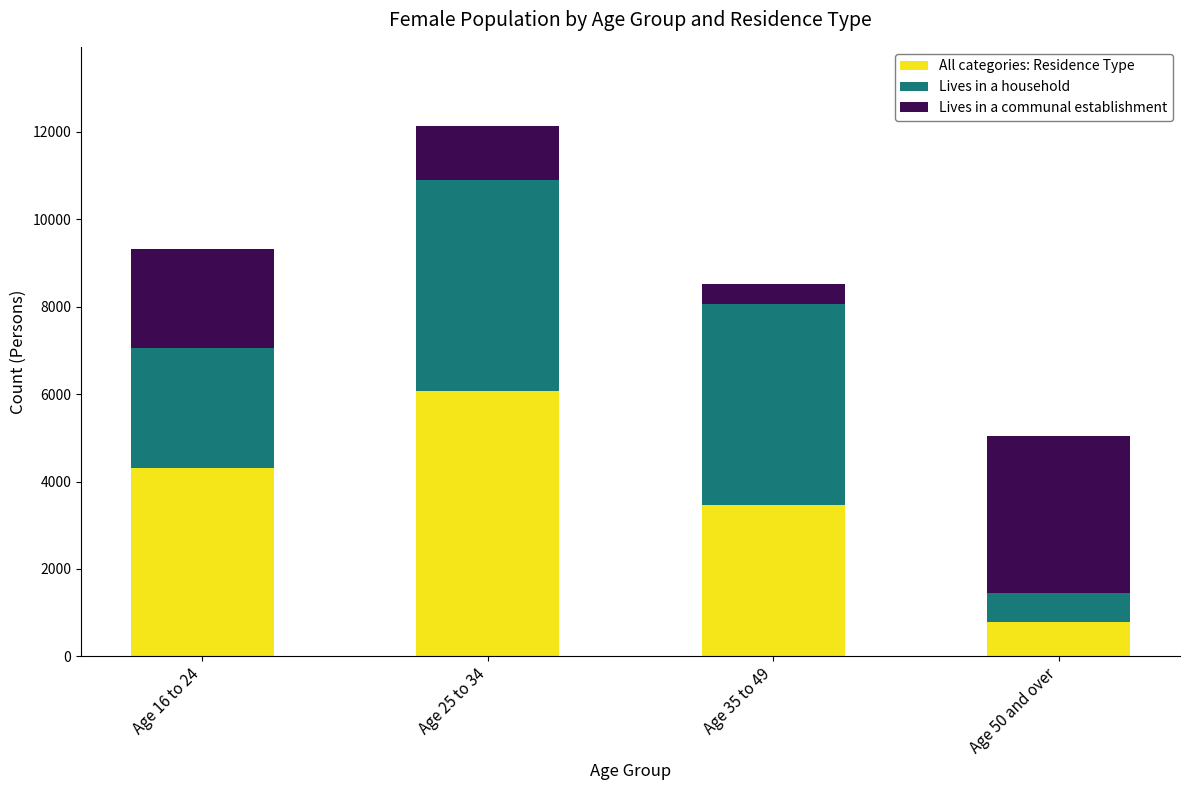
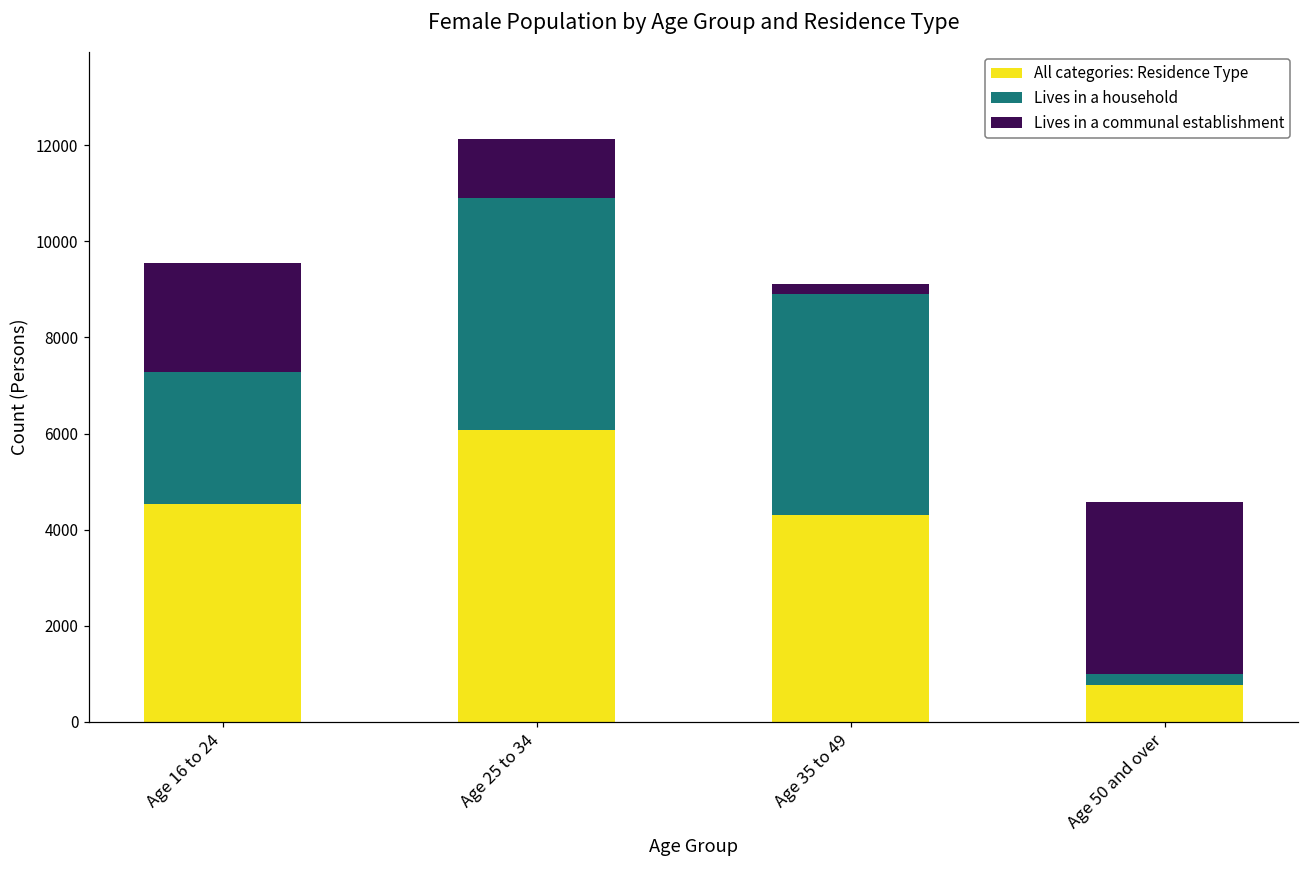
All categories: Residence Type, Age 16 to 24: 4300 -> 4500
All categories: Residence Type, Age 35 to 49: 3500 -> 4300
Lives in a communal establishment, Age 35 to 49: 500 -> 200
Lives in a household, Age 50 and over: 700 -> 200
